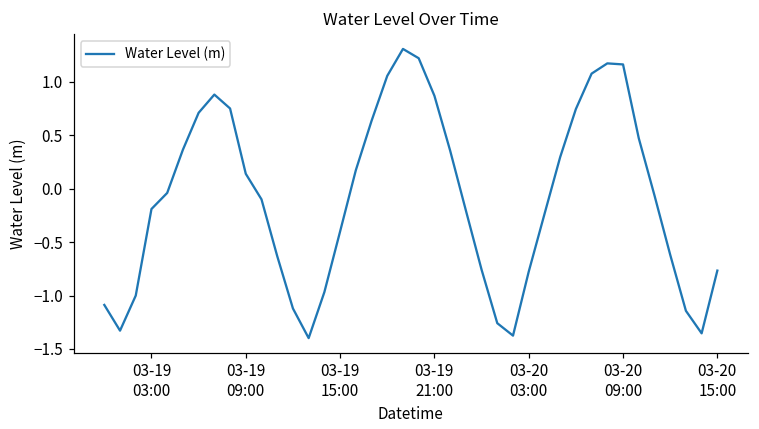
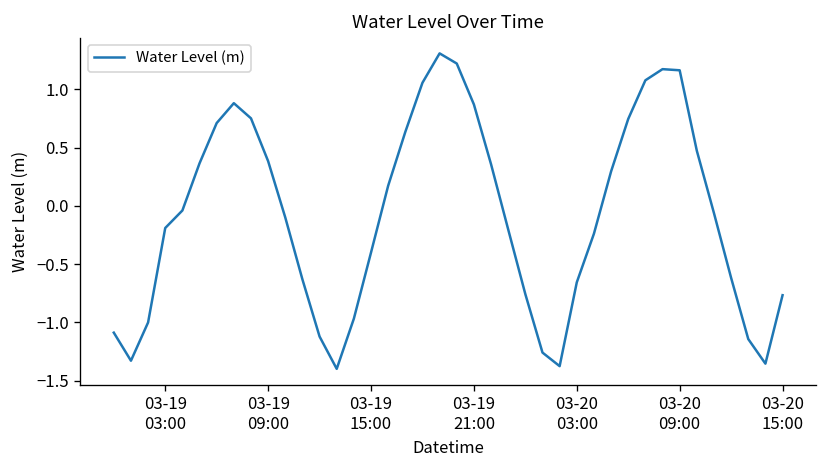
03-19 09:00: 0.1 -> 0.4
03-20 03:00: -0.8 -> -0.7
